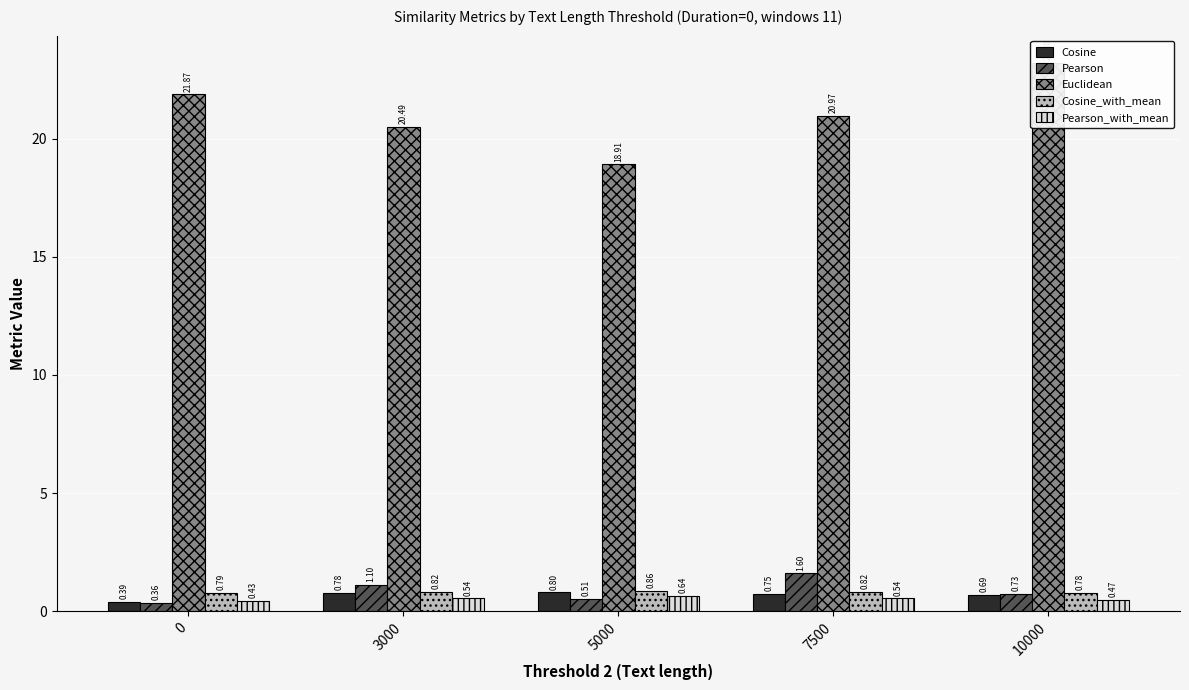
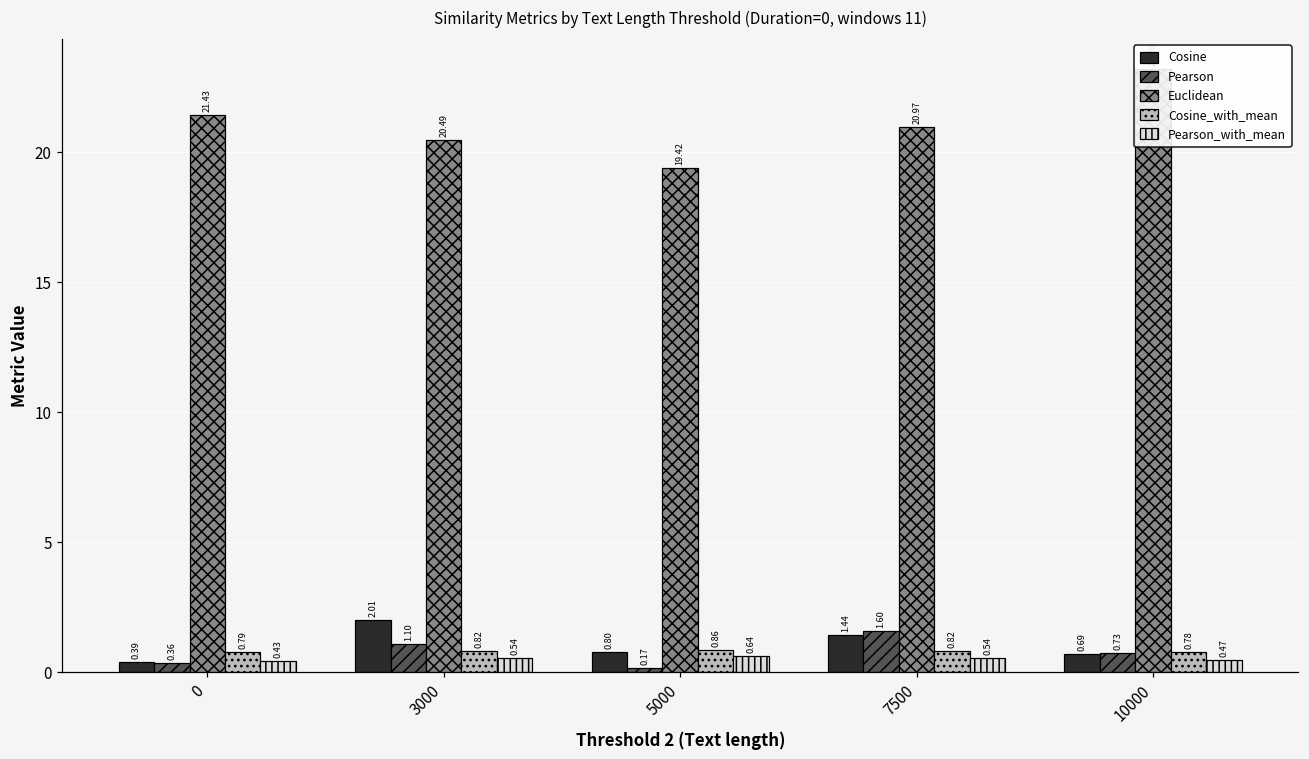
Euclidean, 0: 21.87 -> 21.43
Cosine, 3000: 0.78 -> 2.01
Pearson, 5000: 0.51 -> 0.17
Euclidean, 5000: 18.91 -> 19.42
Cosine, 7500: 0.75 -> 1.44
